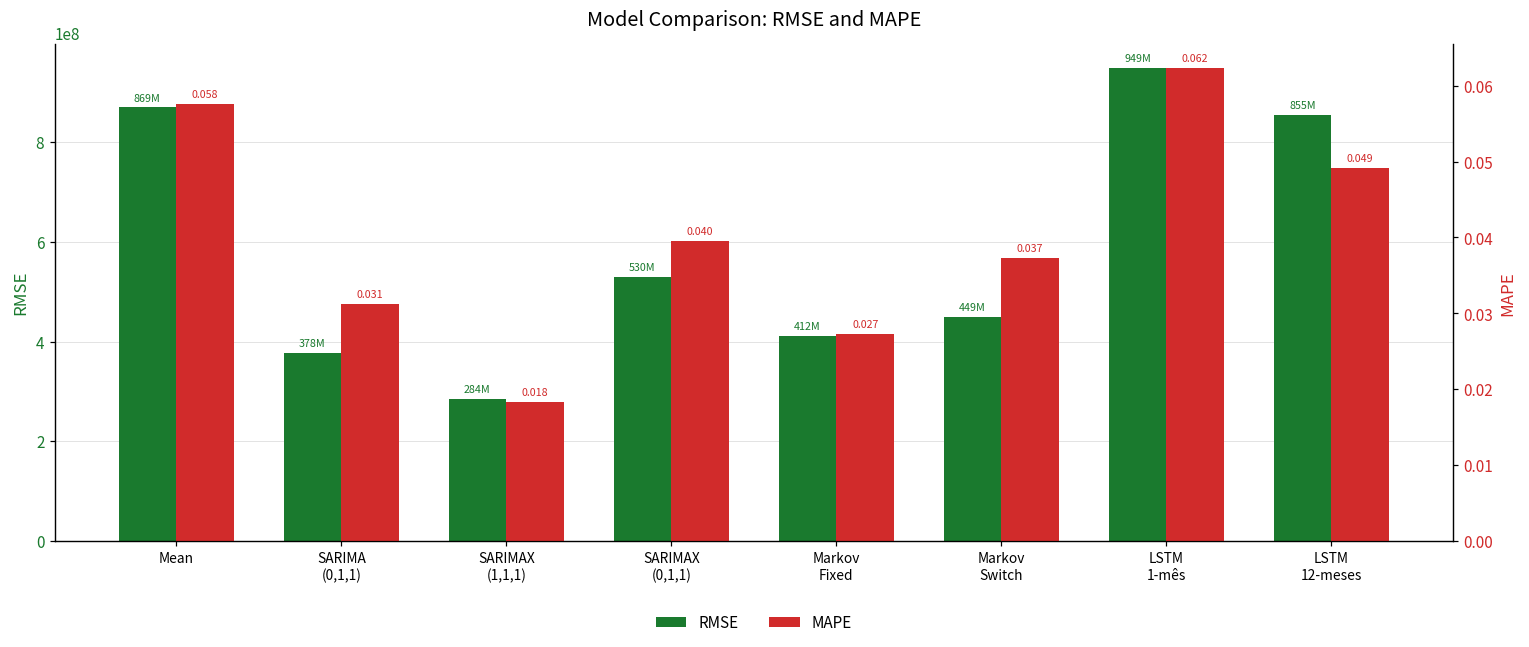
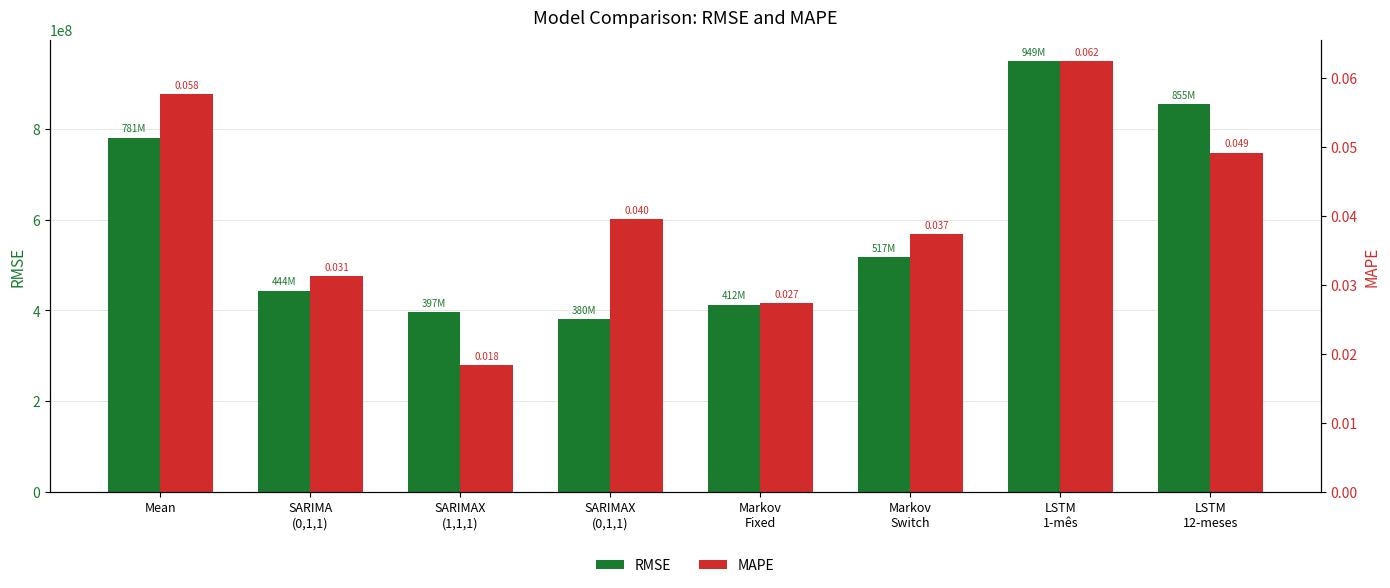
RMSE, Mean: 869M -> 781M
RMSE, SARIMA (0,1,1): 378M -> 444M
RMSE, SARIMAX (1,1,1): 284M -> 397M
RMSE, SARIMAX (0,1,1): 530M -> 380M
RMSE, Markov Switch: 449M -> 517M
